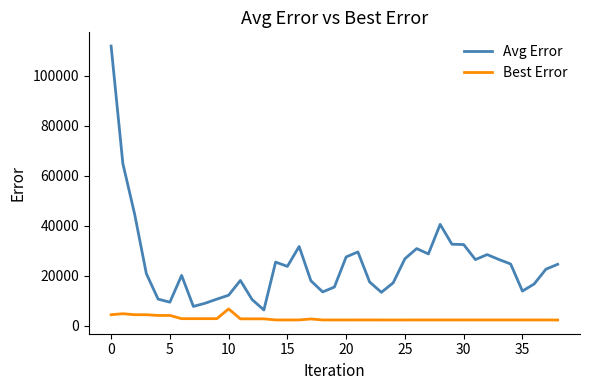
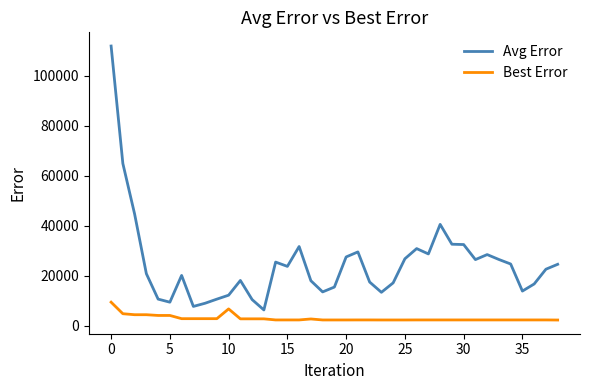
Best Error, 0: 4000 -> 9000
